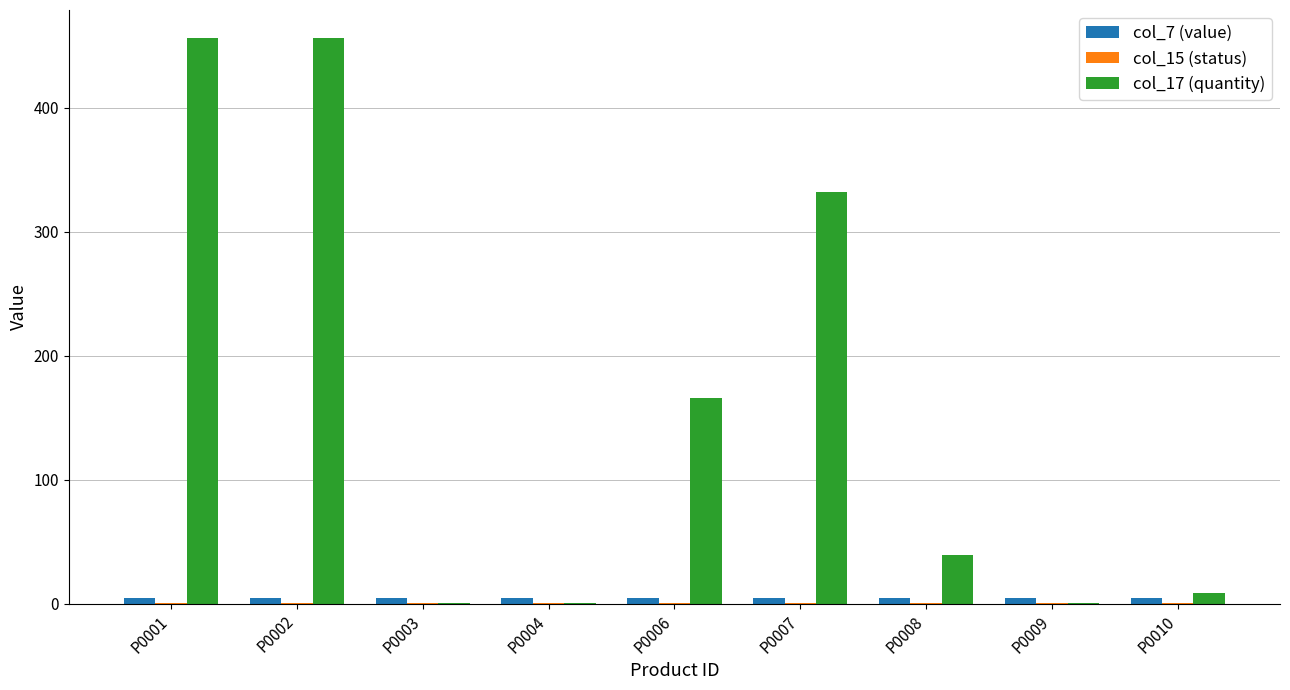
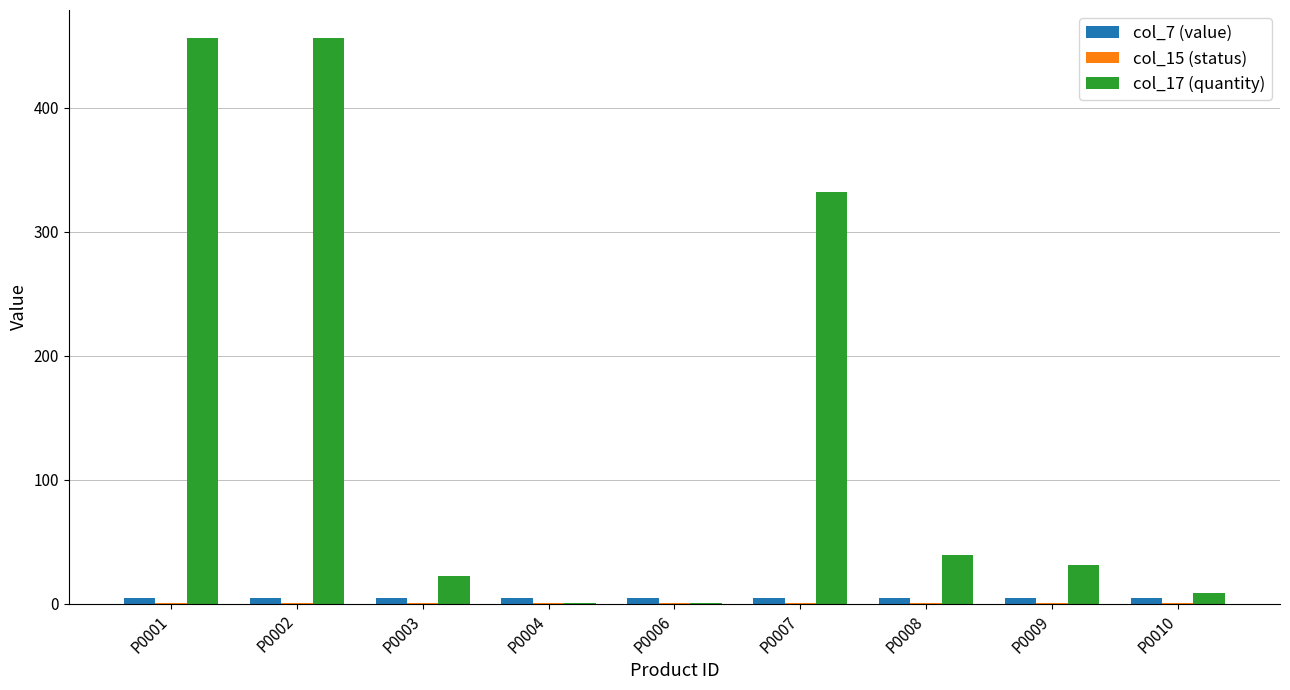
col_17 (quantity), P0003: 1 -> 22
col_17 (quantity), P0006: 166 -> 1
col_17 (quantity), P0009: 1 -> 31
